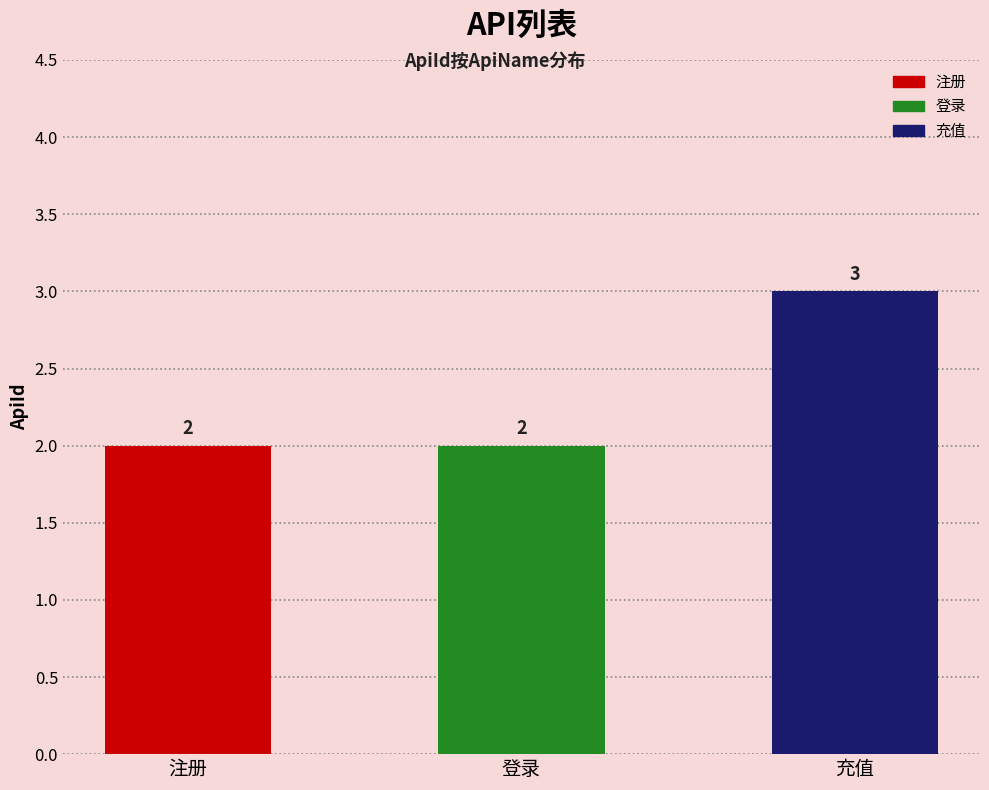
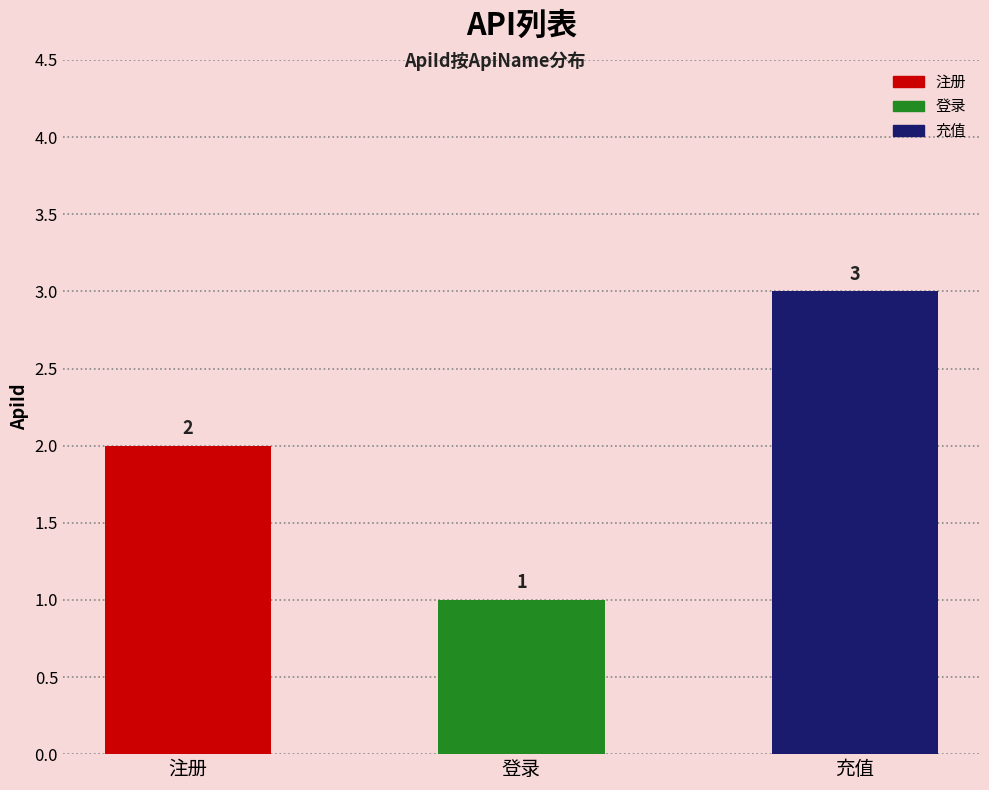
登录: 2 -> 1
